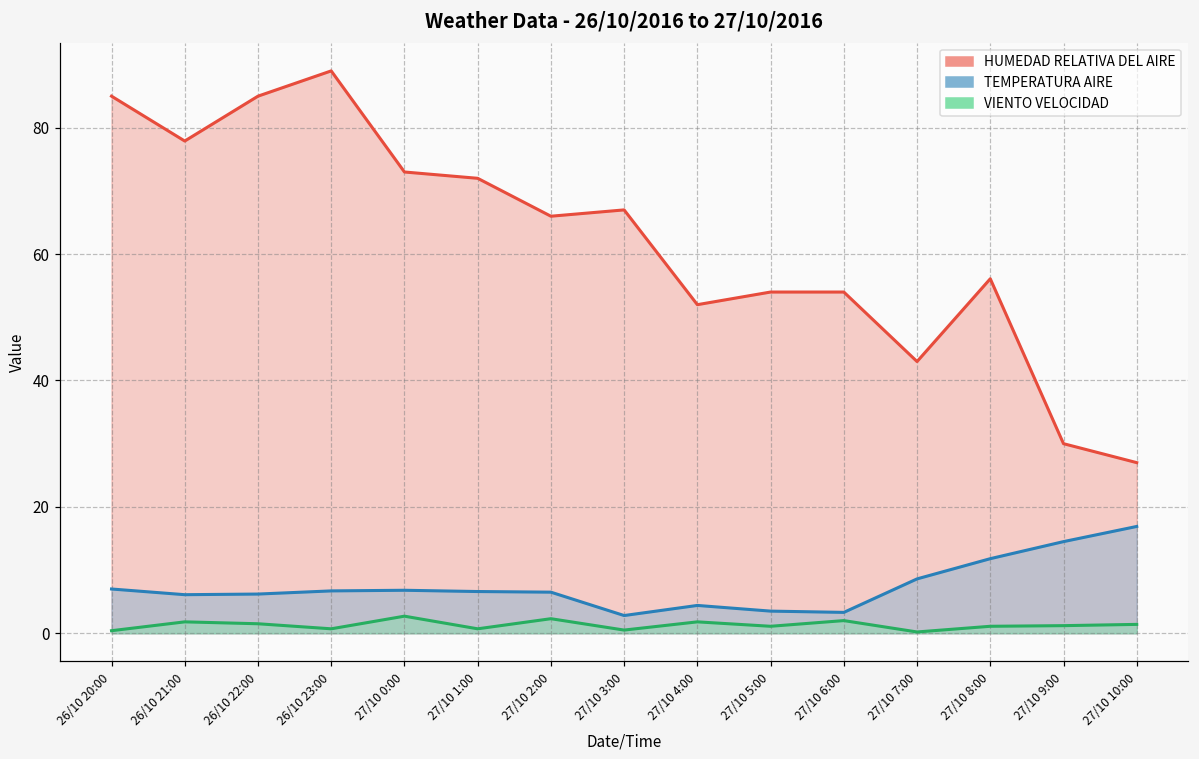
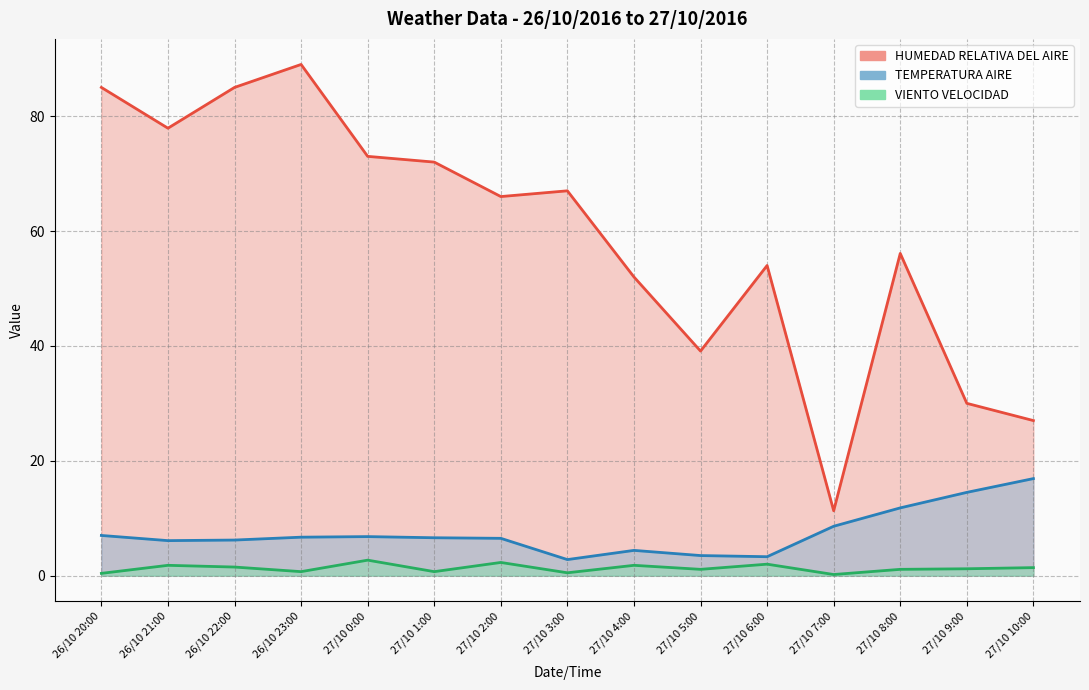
HUMEDAD RELATIVA DEL AIRE, 27/10 5:00: 54 -> 39
HUMEDAD RELATIVA DEL AIRE, 27/10 7:00: 43 -> 11
